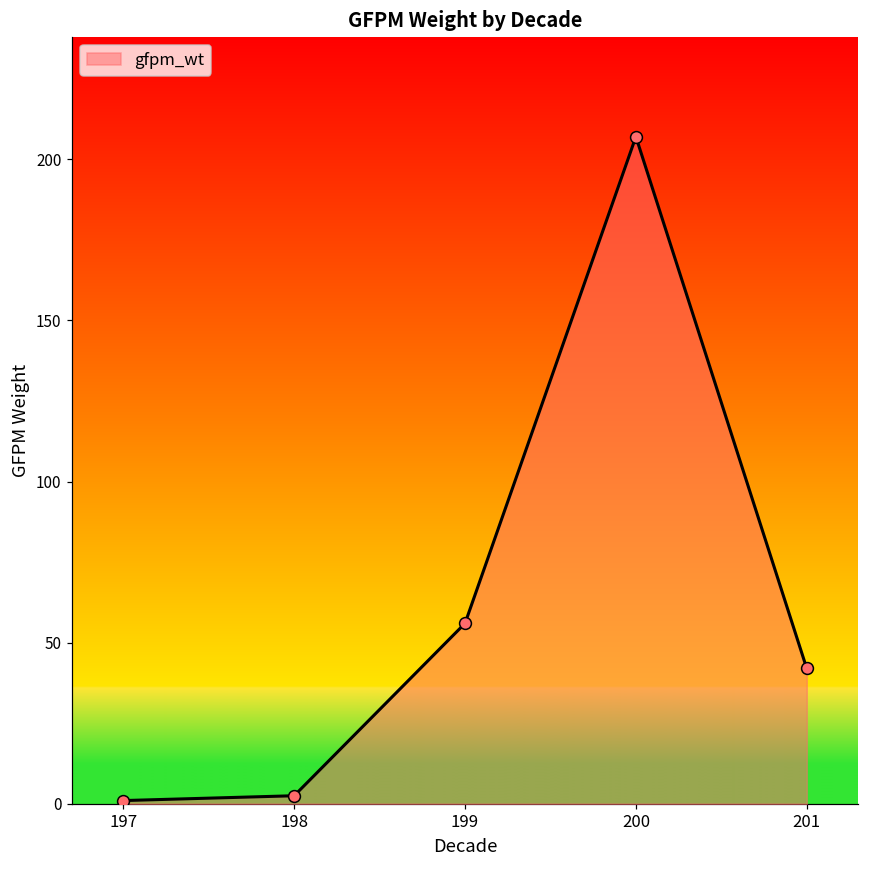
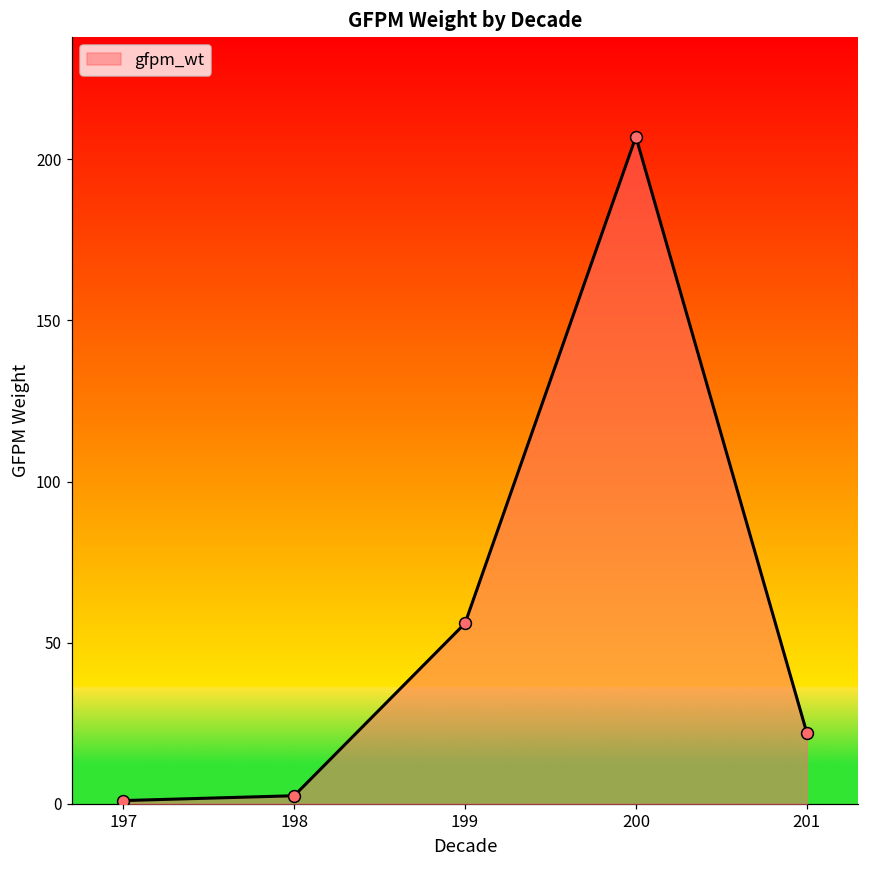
201: 42 -> 22
